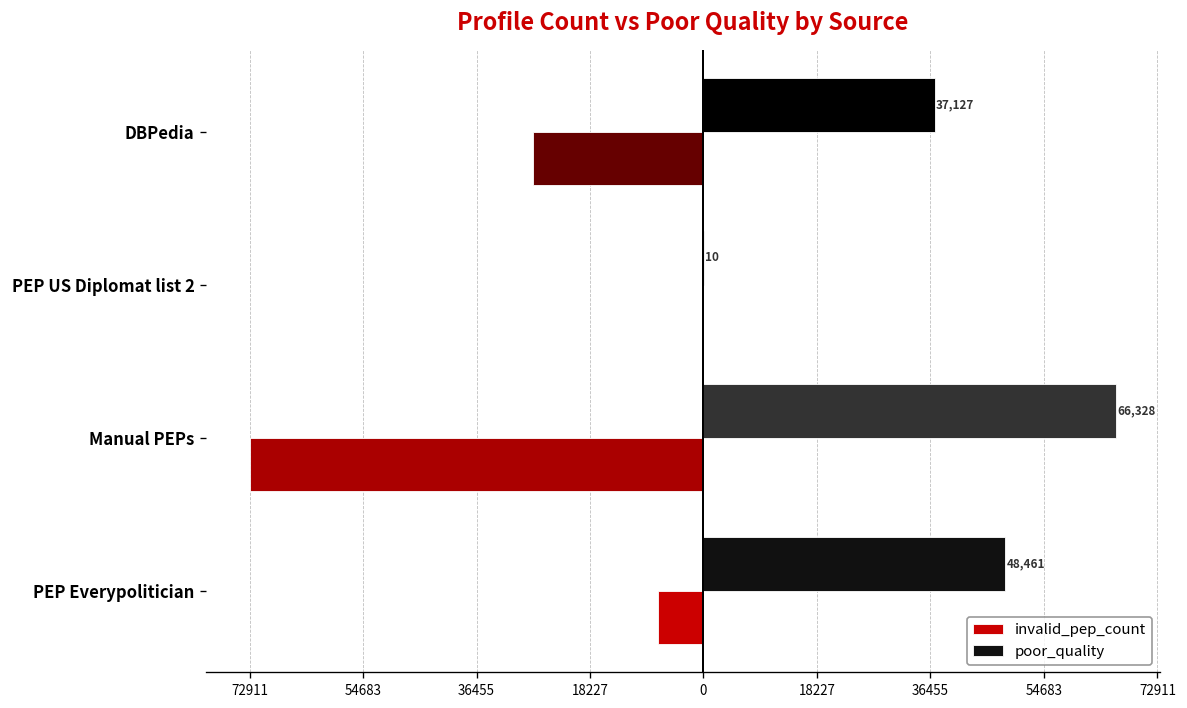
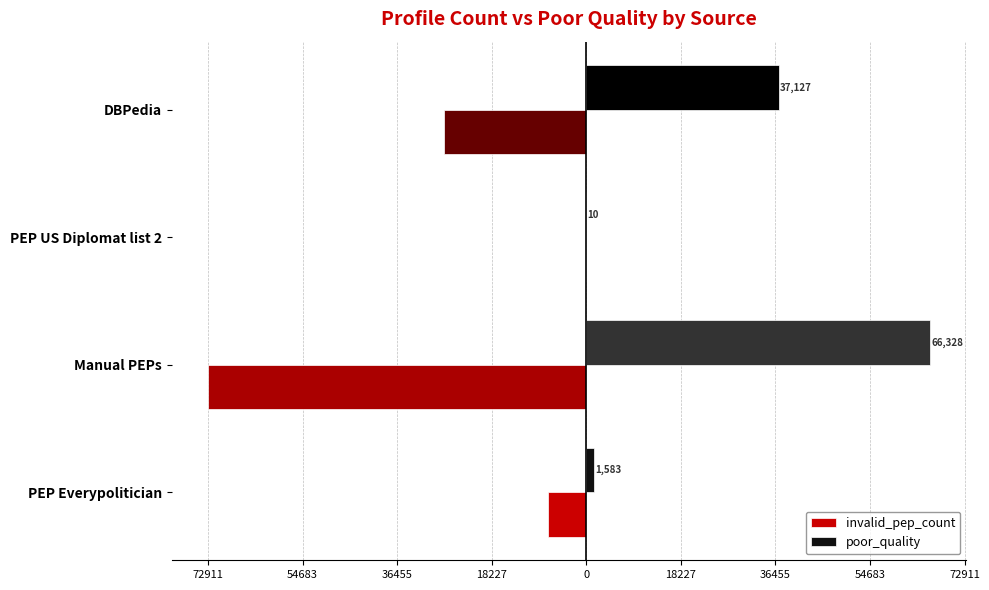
poor_quality, PEP Everypolitician: 48,461 -> 1,583
